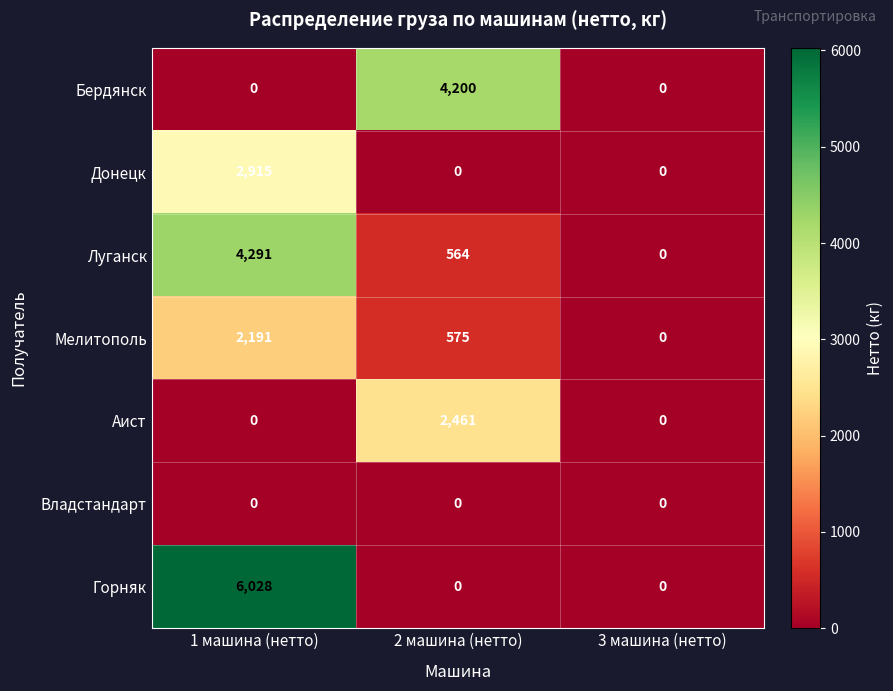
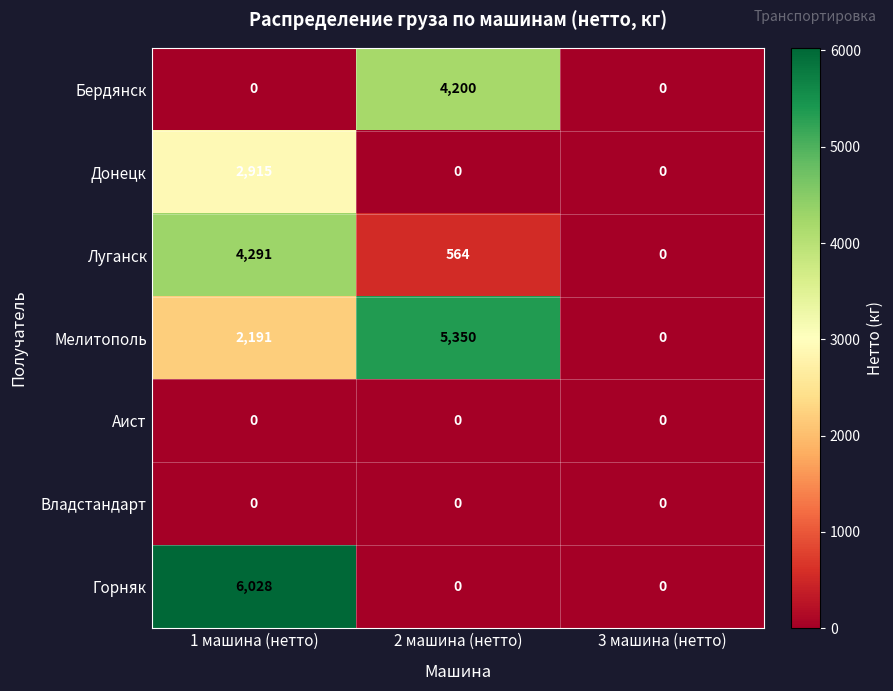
Мелитополь, 2 машина (нетто): 575 -> 5,350
Аист, 2 машина (нетто): 2,461 -> 0
